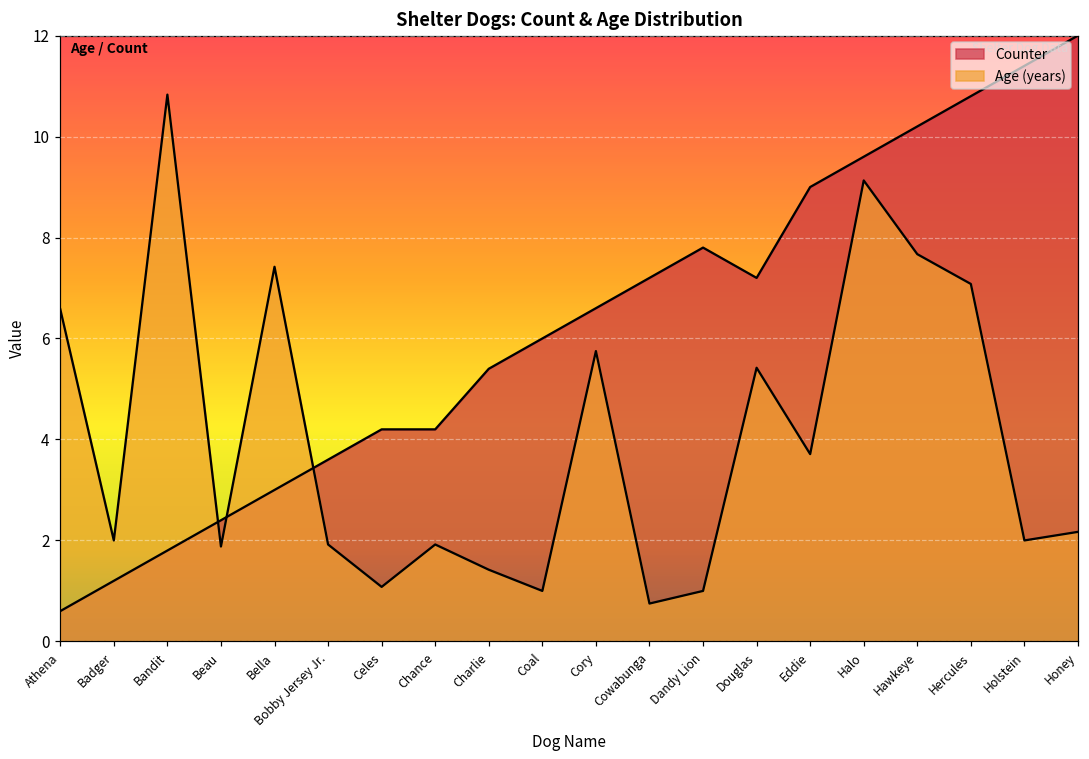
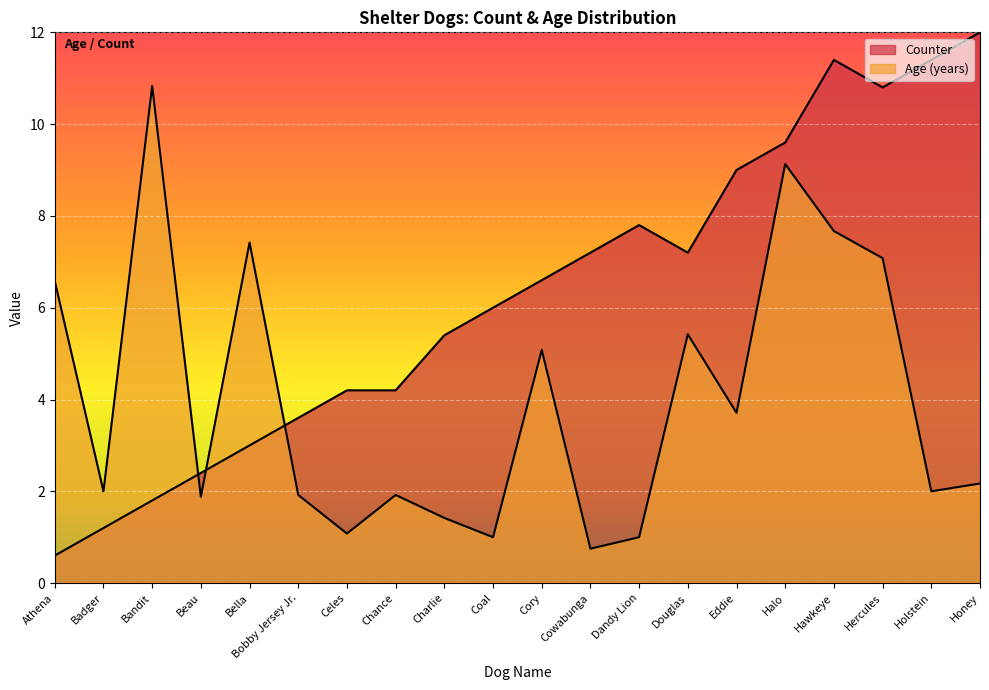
Age (years), Cory: 5.8 -> 5.1
Counter, Hawkeye: 10.2 -> 11.4
